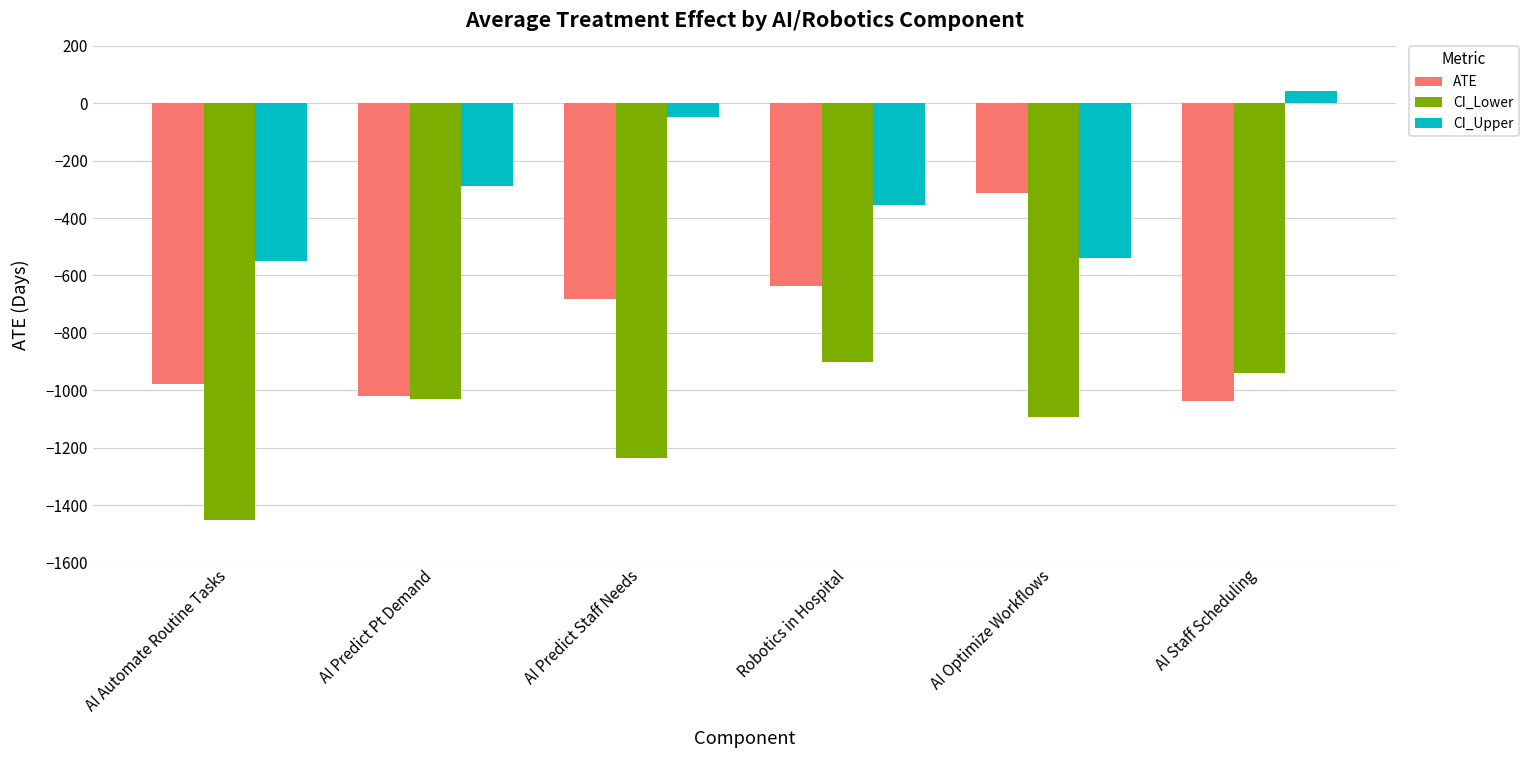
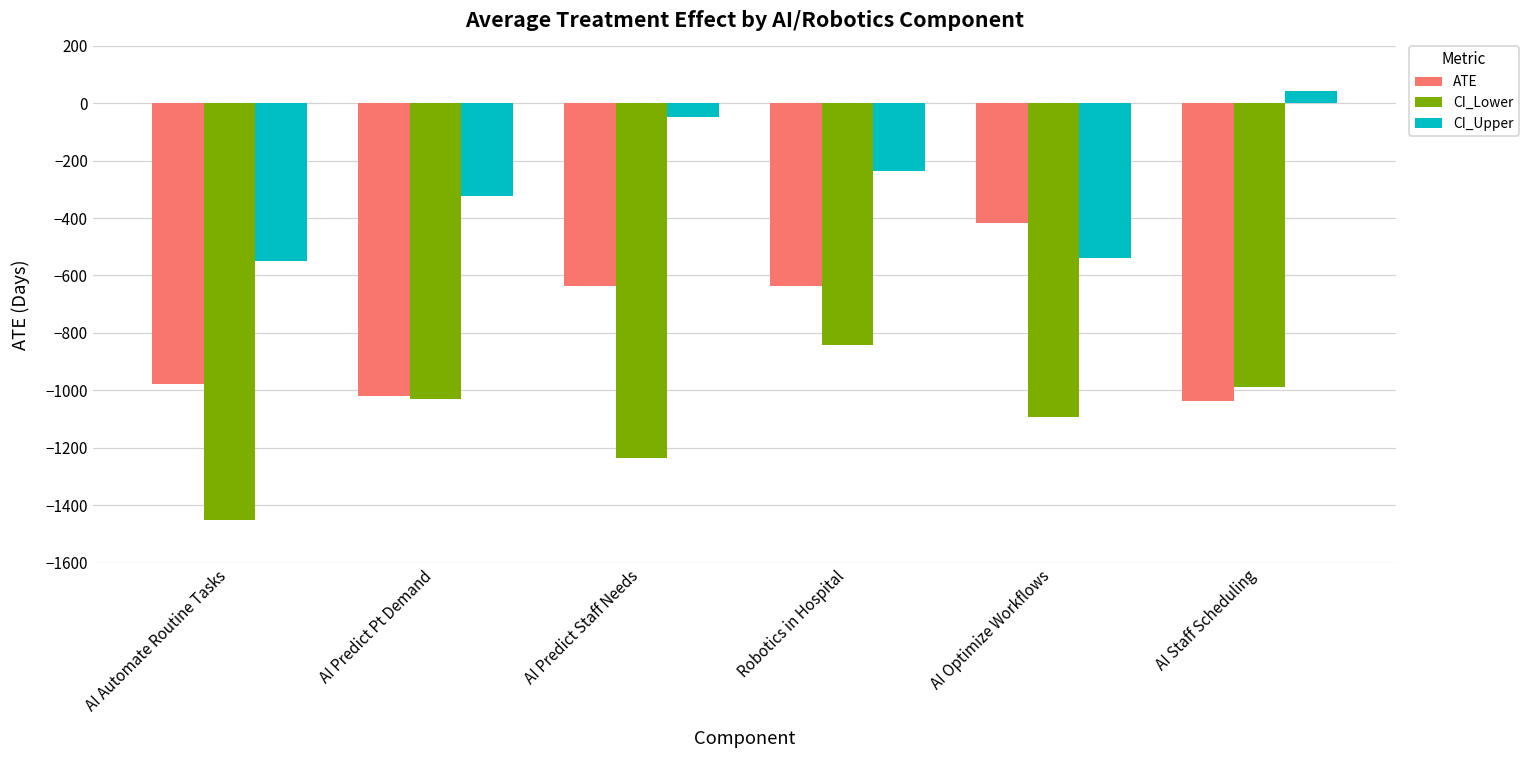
CI_Upper, AI Predict Pt Demand: -290 -> -320
ATE, AI Predict Staff Needs: -680 -> -640
CI_Lower, Robotics in Hospital: -900 -> -840
CI_Upper, Robotics in Hospital: -360 -> -230
ATE, AI Optimize Workflows: -310 -> -420
CI_Lower, AI Staff Scheduling: -940 -> -990
